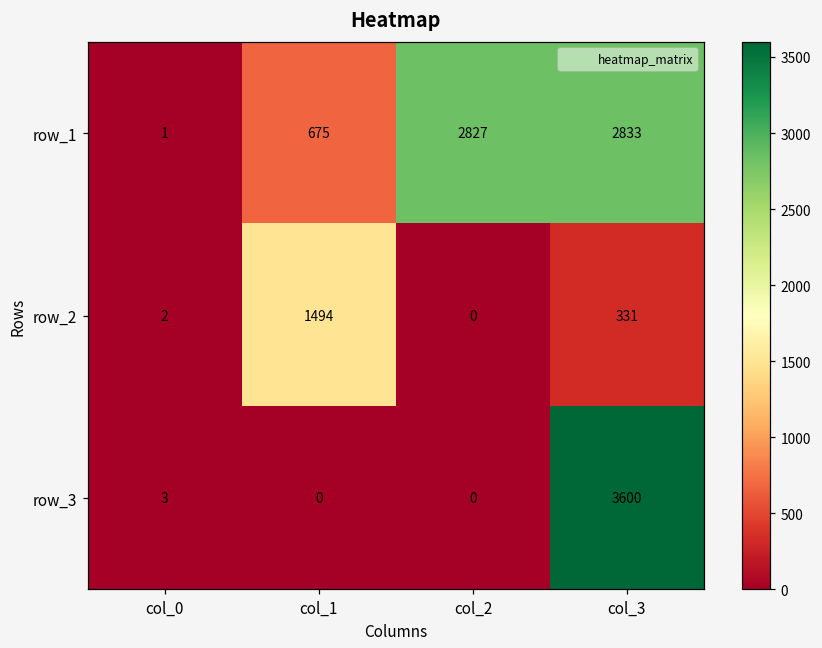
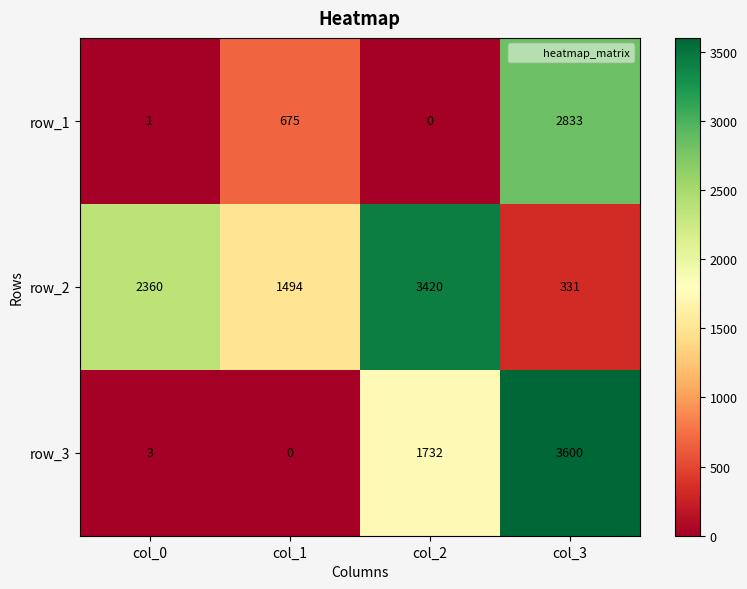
row_1, col_2: 2827 -> 0
row_2, col_0: 2 -> 2360
row_2, col_2: 0 -> 3420
row_3, col_2: 0 -> 1732
